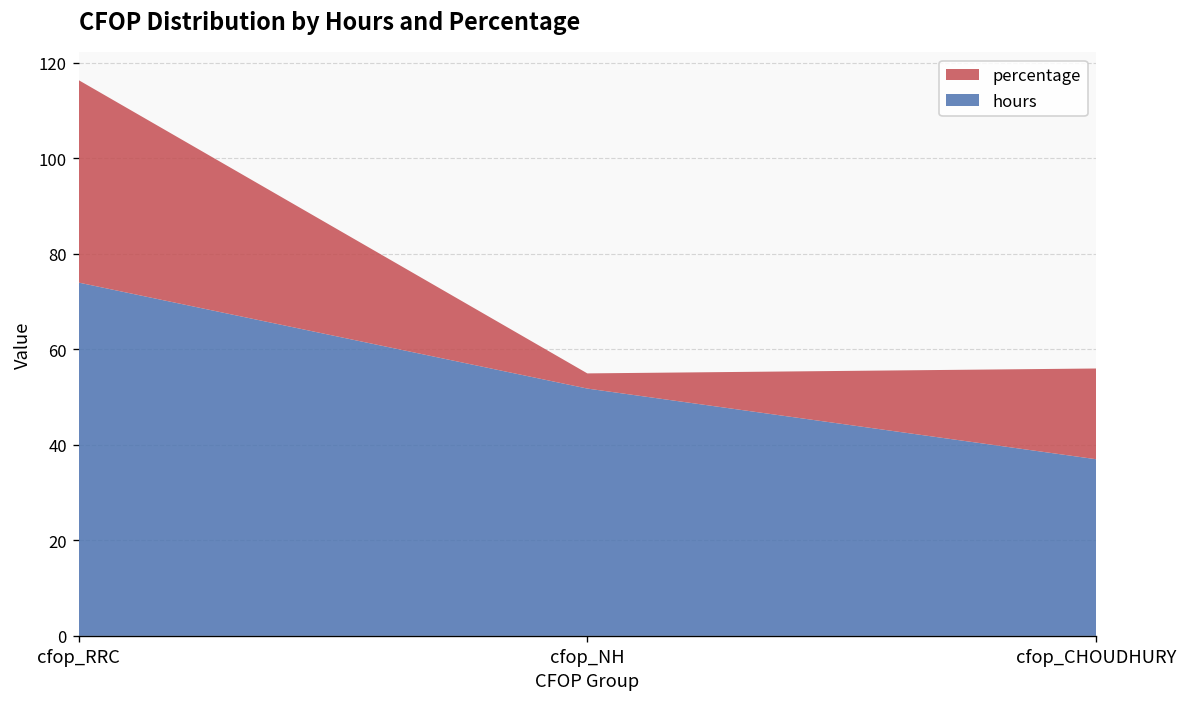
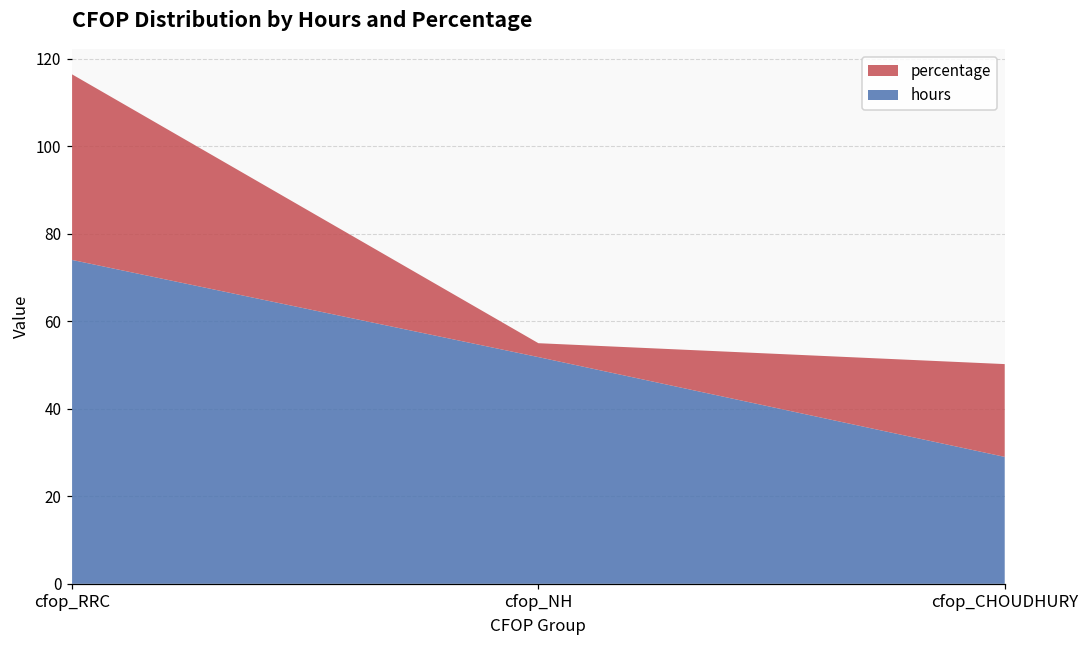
hours, cfop_CHOUDHURY: 37 -> 29
percentage, cfop_CHOUDHURY: 19 -> 21
